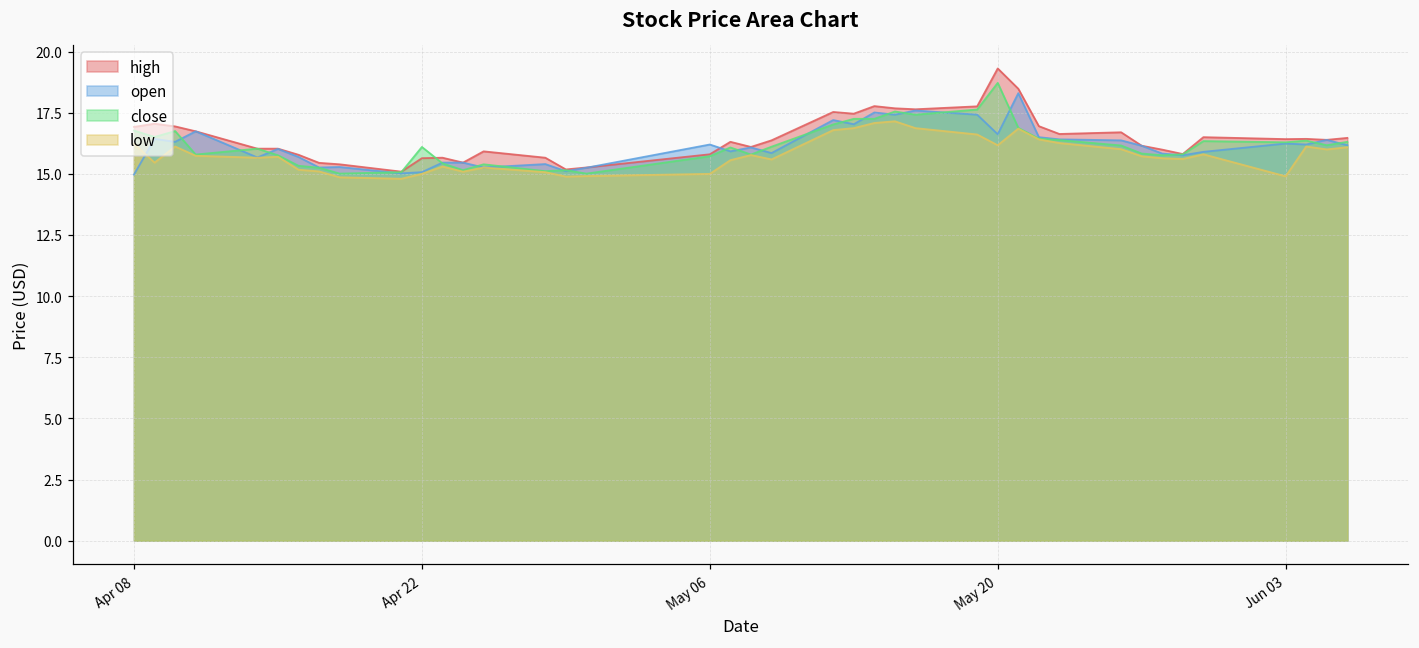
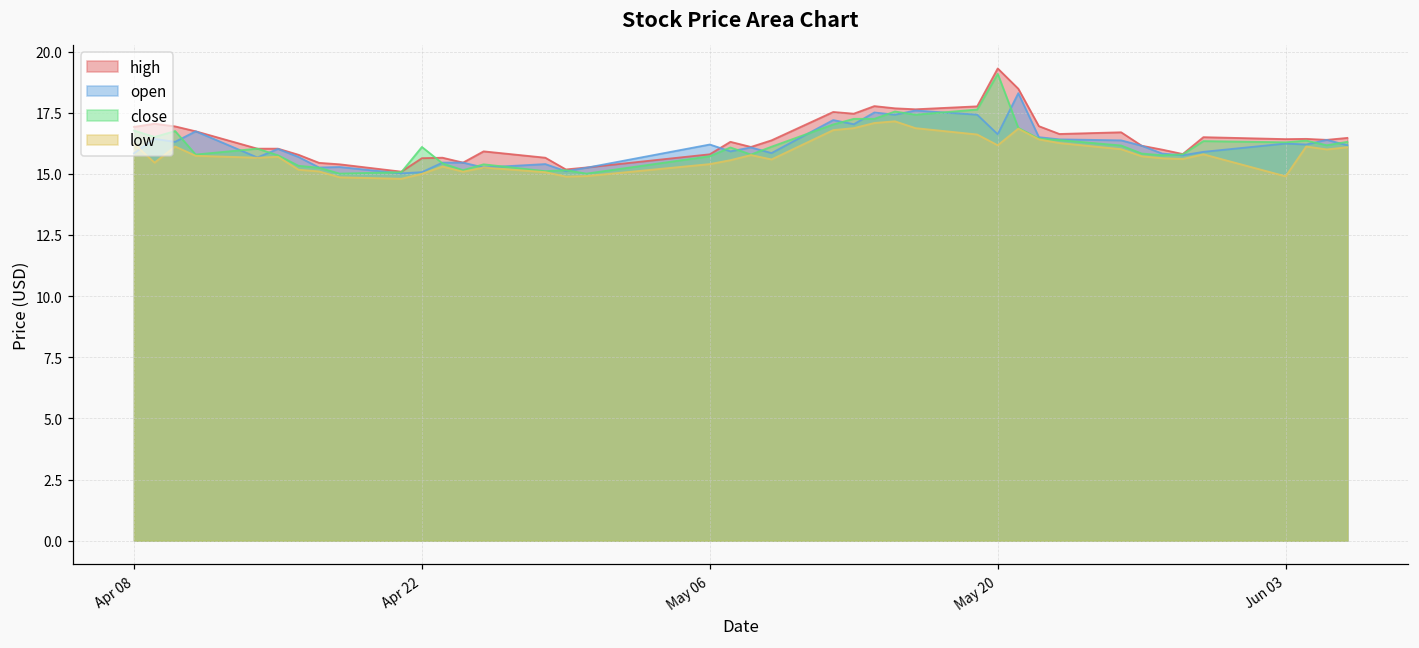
open, Apr 08: 15.0 -> 15.8
low, May 06: 15.0 -> 15.4
close, May 20: 18.7 -> 19.1
